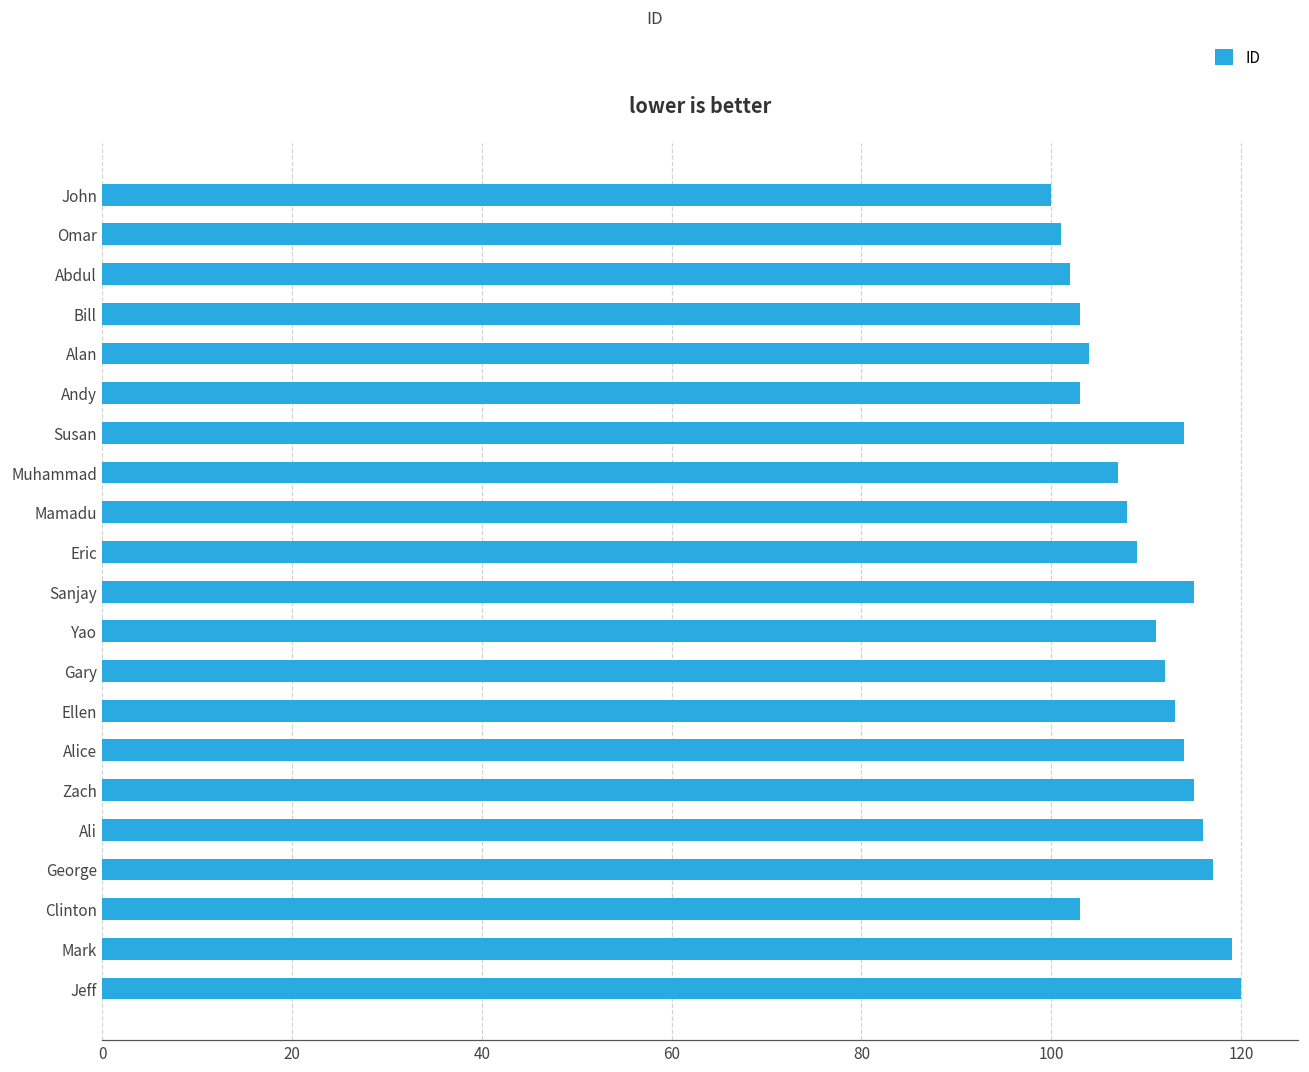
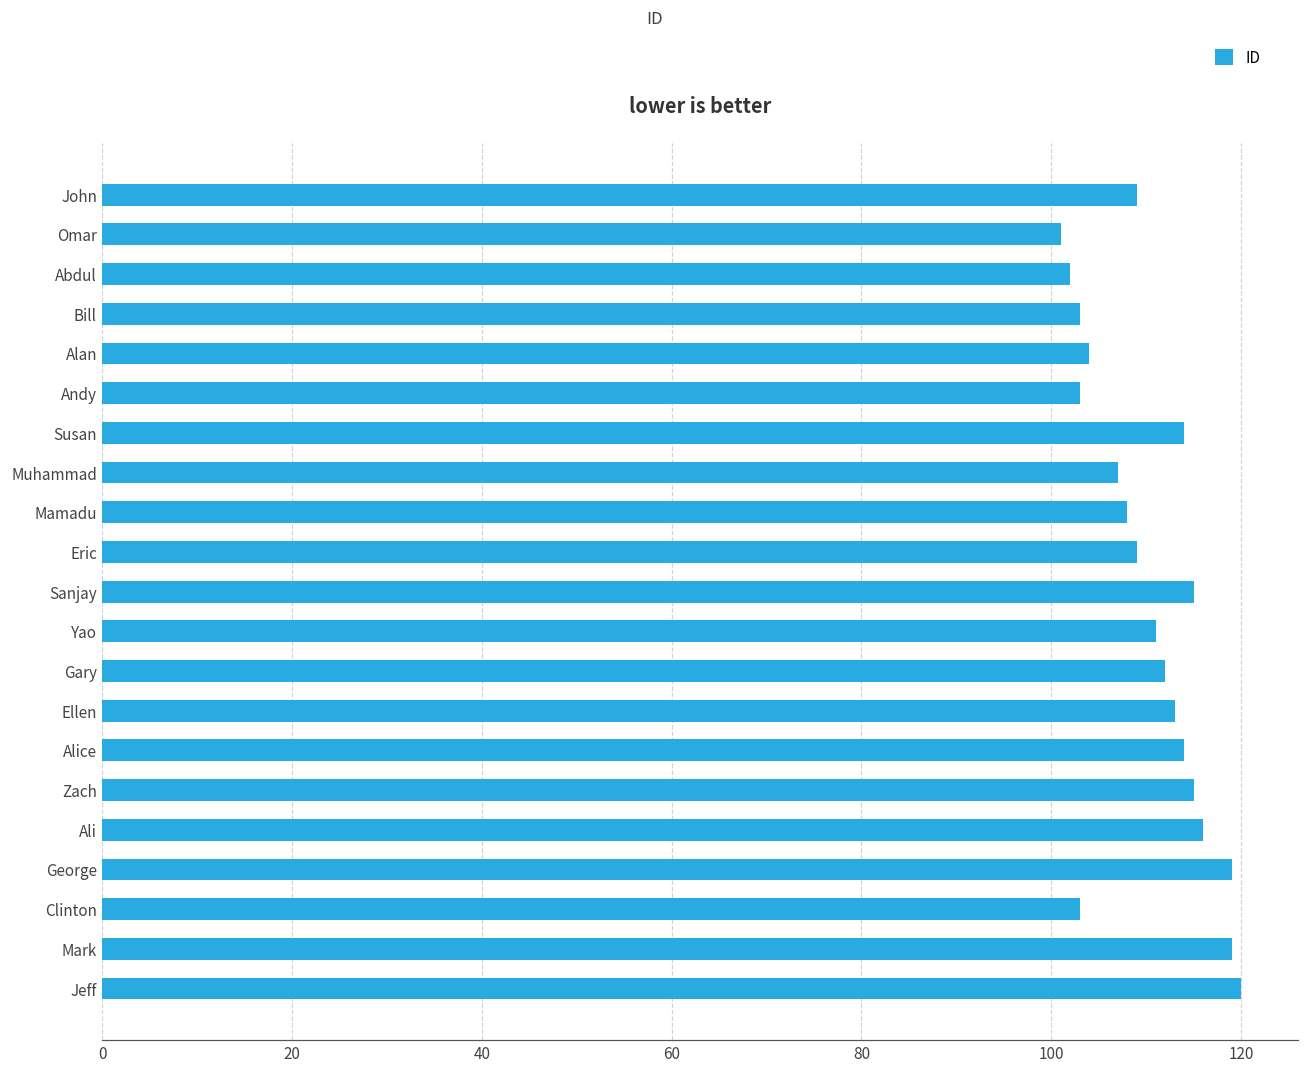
John: 100 -> 109
George: 117 -> 119
